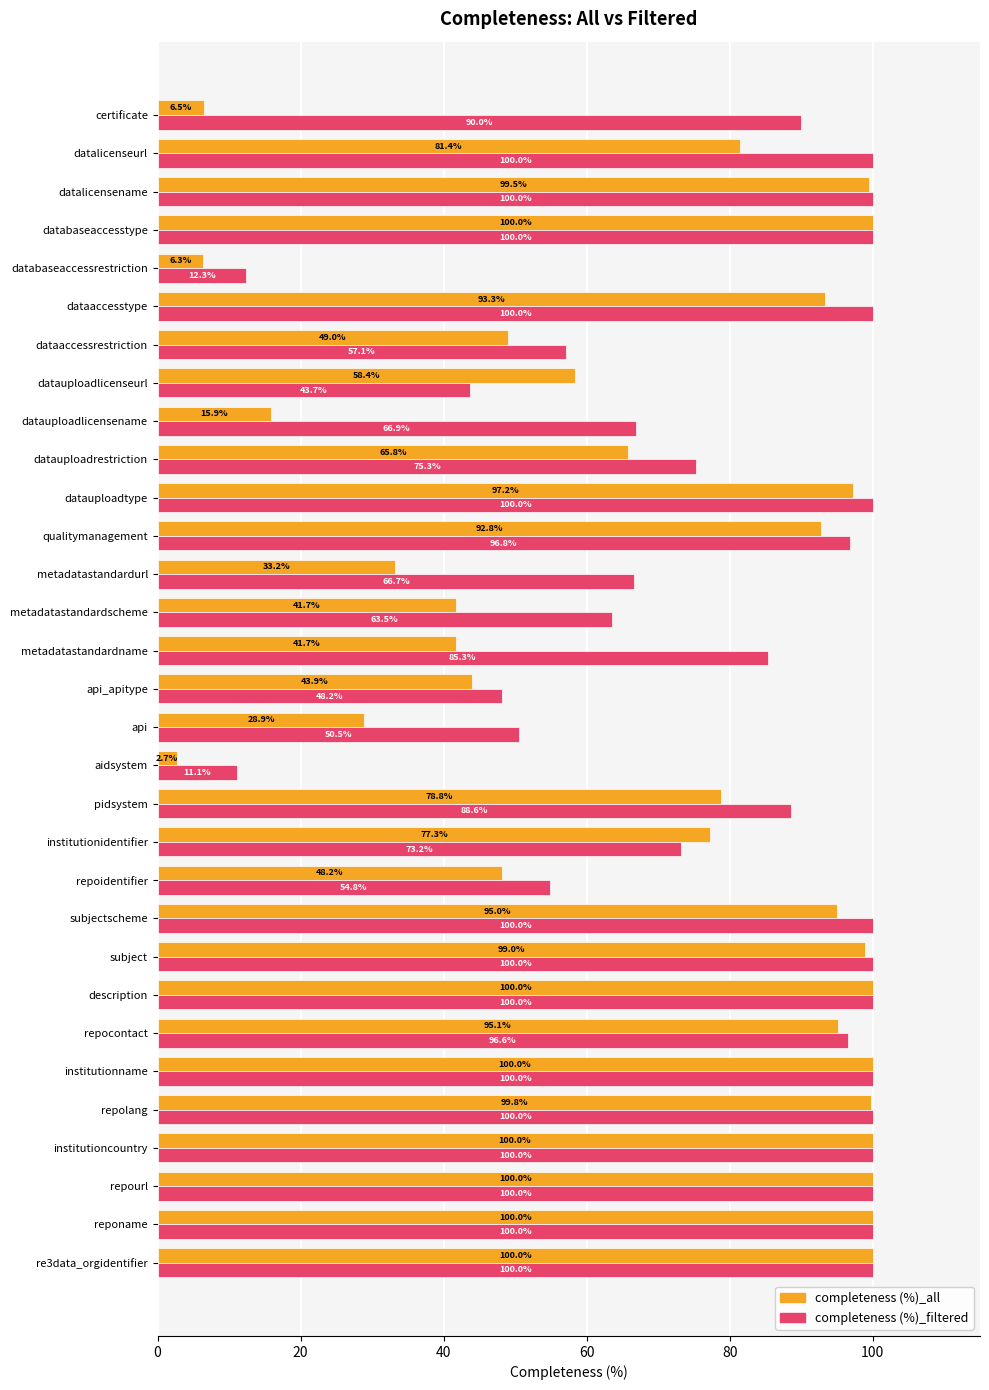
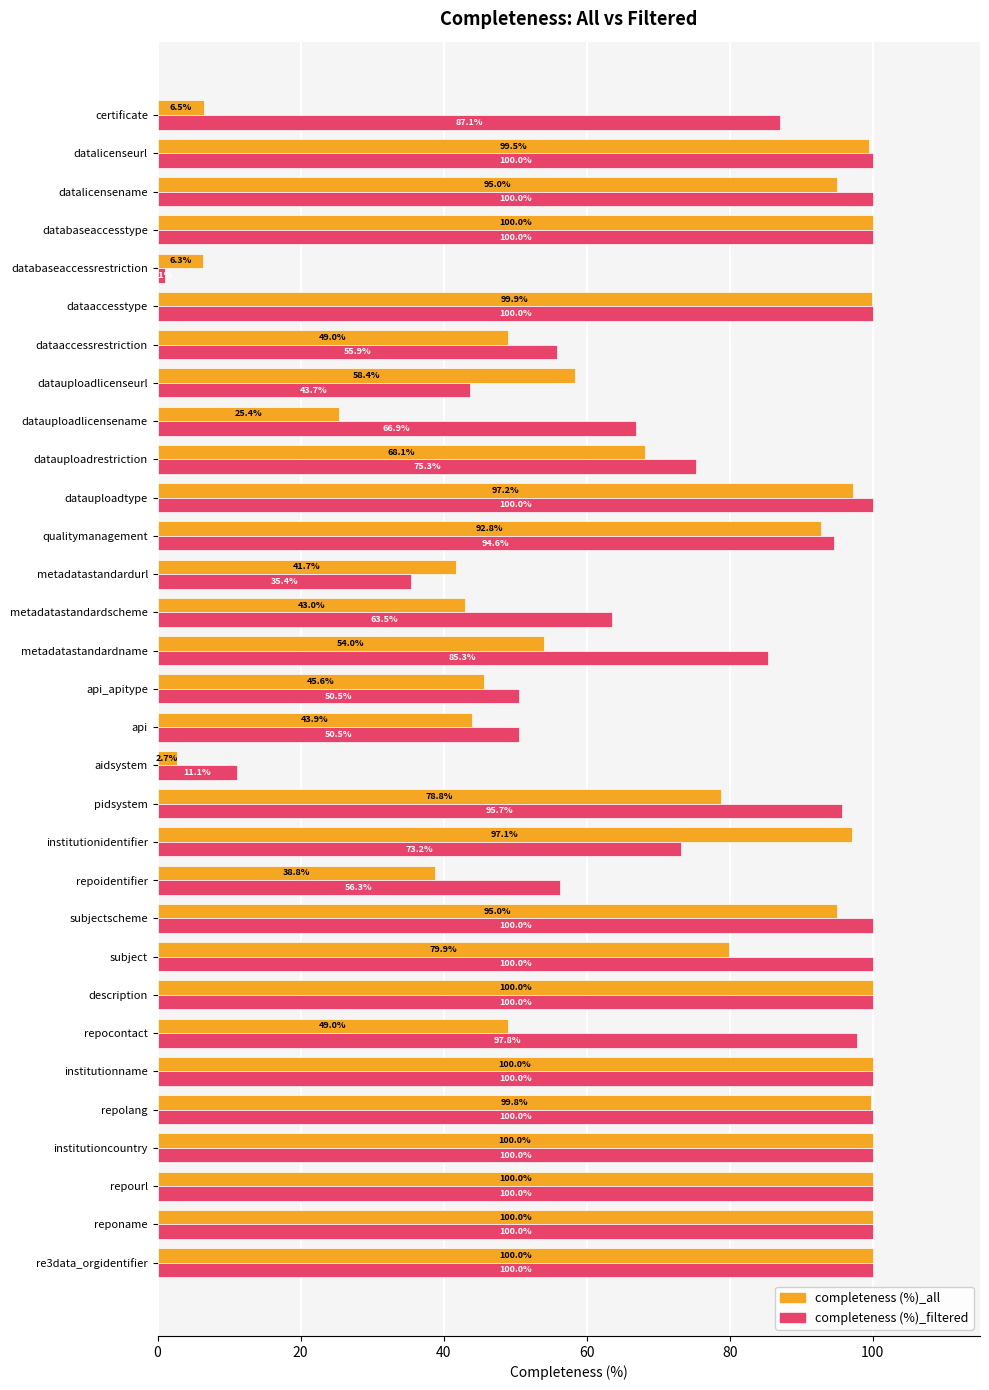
completeness (%)_filtered, certificate: 90.0% -> 87.1%
completeness (%)_all, datalicenseurl: 81.4% -> 99.5%
completeness (%)_all, datalicensename: 99.5% -> 95.0%
completeness (%)_filtered, databaseaccessrestriction: 12 -> 1
completeness (%)_all, dataaccesstype: 93.3% -> 99.9%
completeness (%)_filtered, dataaccessrestriction: 57.1% -> 55.9%
completeness (%)_all, datauploadlicensename: 15.9% -> 25.4%
completeness (%)_all, datauploadrestriction: 65.8% -> 68.1%
completeness (%)_filtered, qualitymanagement: 96.8% -> 94.6%
completeness (%)_all, metadatastandardurl: 33.2% -> 41.7%
completeness (%)_filtered, metadatastandardurl: 66.7% -> 35.4%
completeness (%)_all, metadatastandardscheme: 41.7% -> 43.0%
completeness (%)_all, metadatastandardname: 41.7% -> 54.0%
completeness (%)_all, api_apitype: 43.9% -> 45.6%
completeness (%)_filtered, api_apitype: 48.2% -> 50.5%
completeness (%)_all, api: 28.9% -> 43.9%
completeness (%)_filtered, pidsystem: 88.6% -> 95.7%
completeness (%)_all, institutionidentifier: 77.3% -> 97.1%
completeness (%)_all, repoidentifier: 48.2% -> 38.8%
completeness (%)_filtered, repoidentifier: 54.8% -> 56.3%
completeness (%)_all, subject: 99.0% -> 79.9%
completeness (%)_all, repocontact: 95.1% -> 49.0%
completeness (%)_filtered, repocontact: 96.6% -> 97.8%
